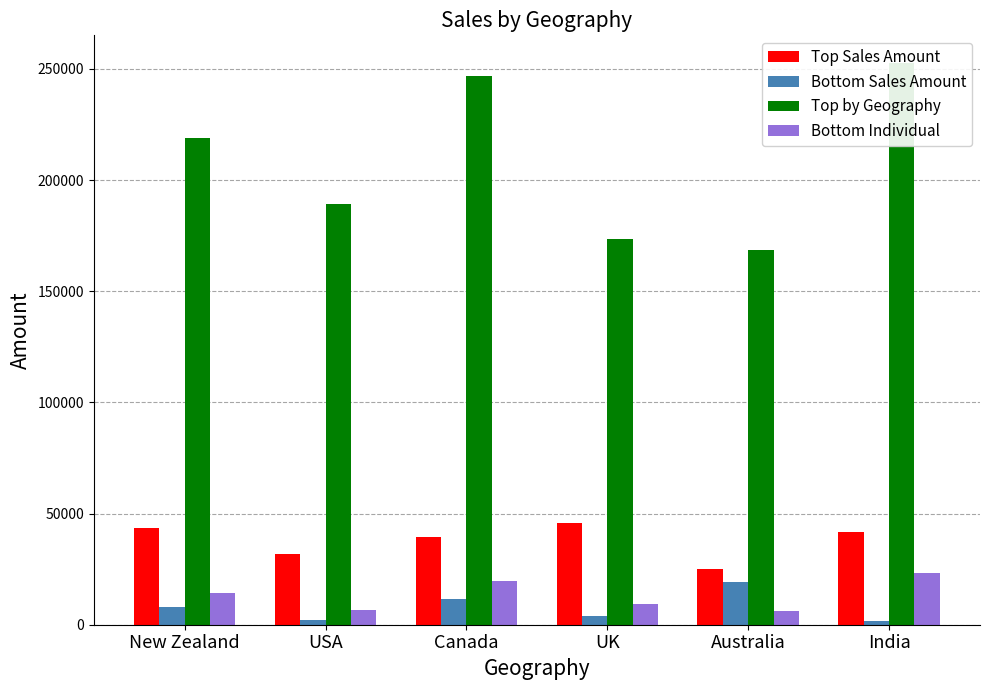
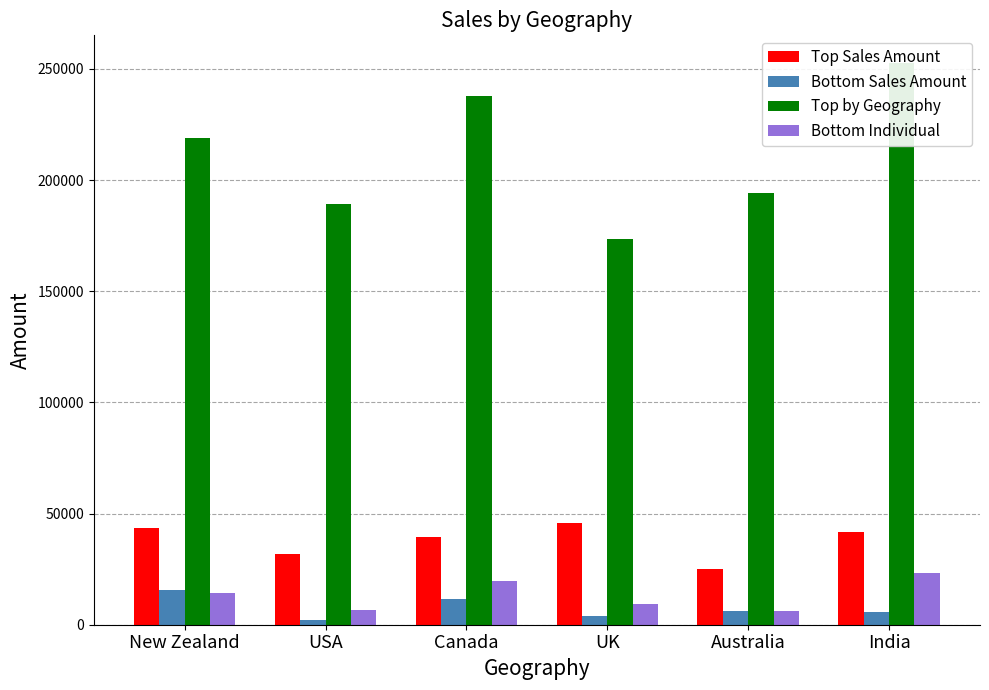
Bottom Sales Amount, New Zealand: 8000 -> 15000
Top by Geography, Canada: 247000 -> 238000
Bottom Sales Amount, Australia: 19000 -> 6000
Top by Geography, Australia: 169000 -> 194000
Bottom Sales Amount, India: 2000 -> 6000
